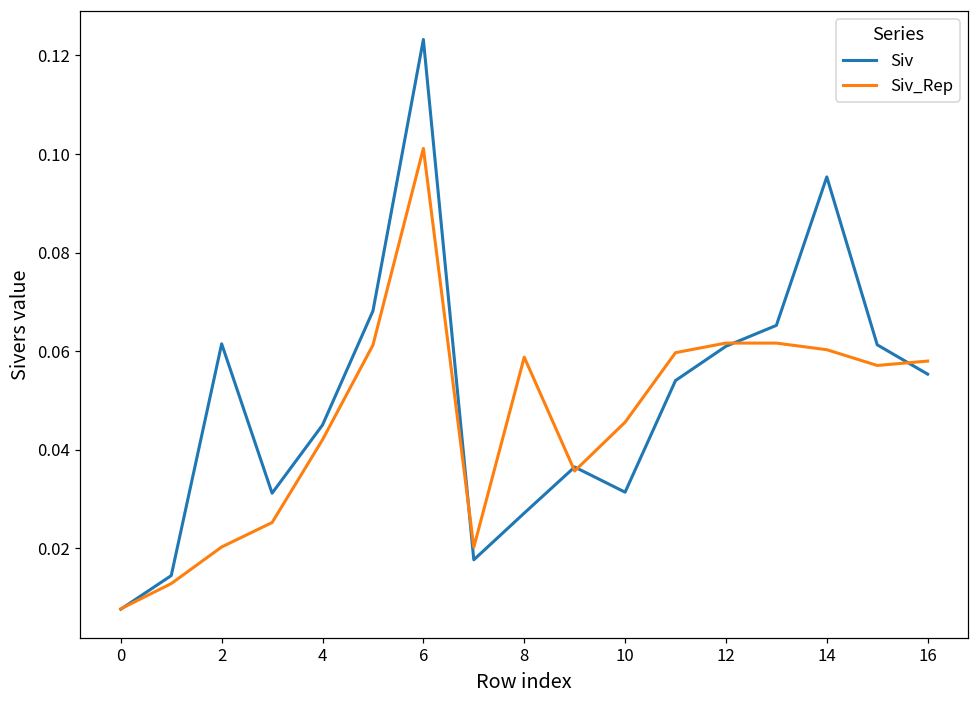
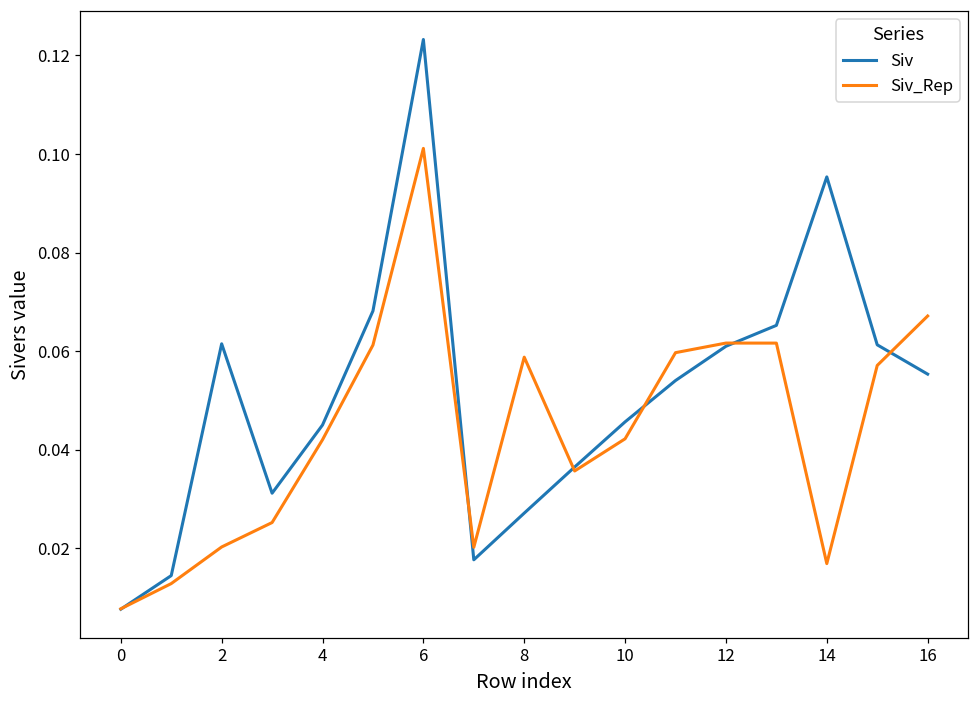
Siv, 10: 0.031 -> 0.046
Siv_Rep, 10: 0.046 -> 0.042
Siv_Rep, 14: 0.060 -> 0.017
Siv_Rep, 16: 0.058 -> 0.067
